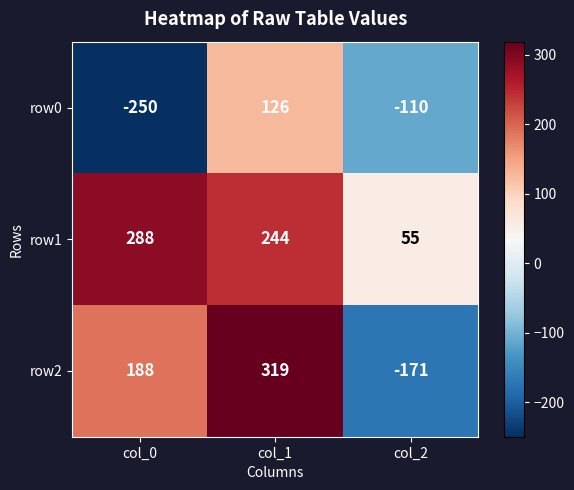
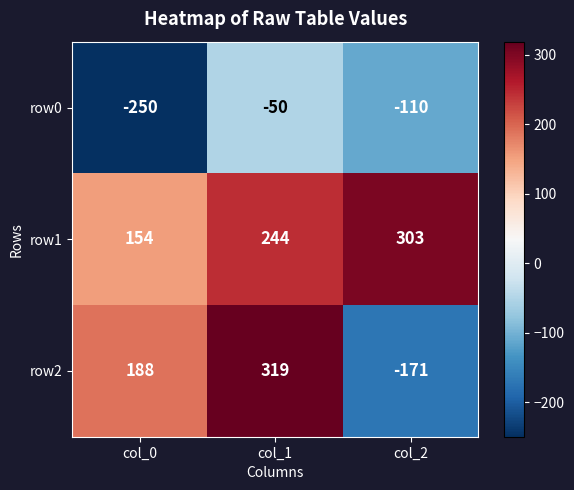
row0, col_1: 126 -> -50
row1, col_0: 288 -> 154
row1, col_2: 55 -> 303
